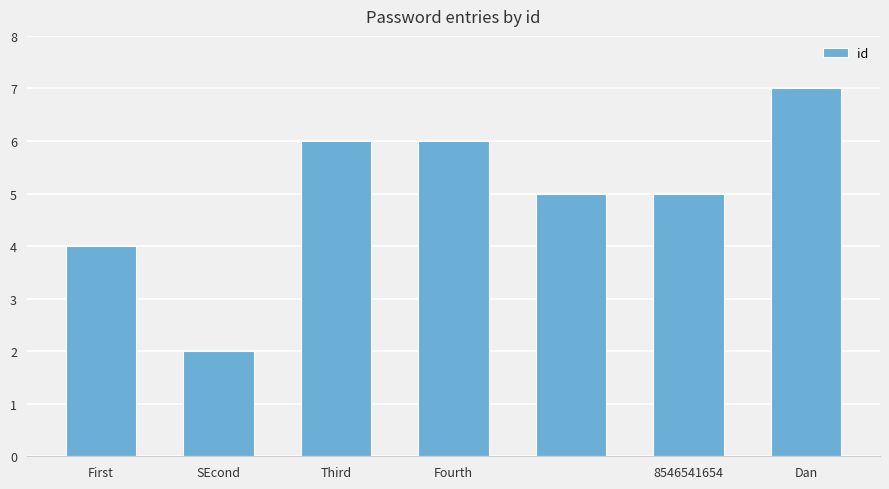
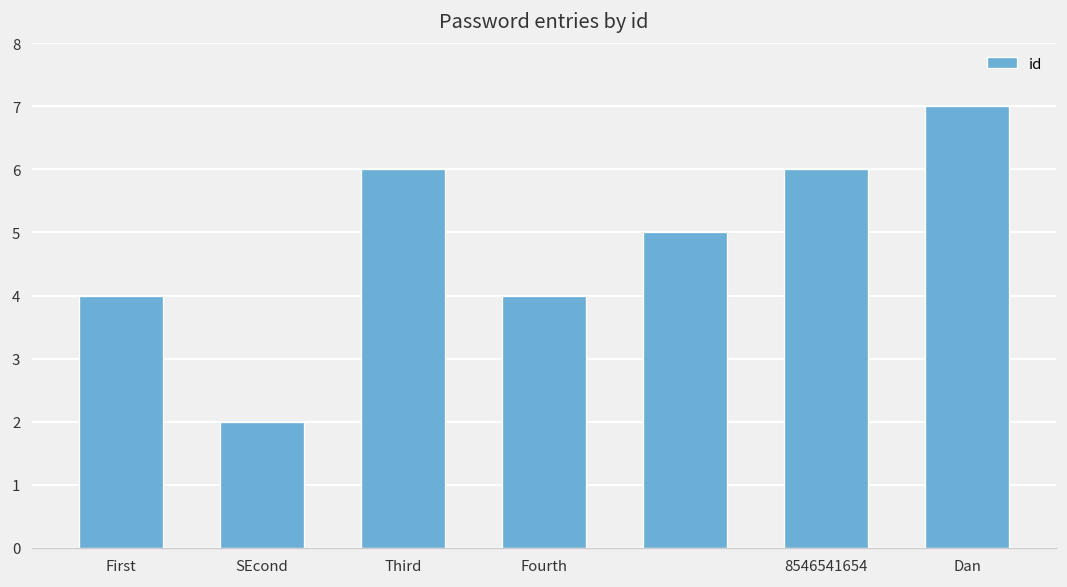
Fourth: 6 -> 4
8546541654: 5 -> 6
